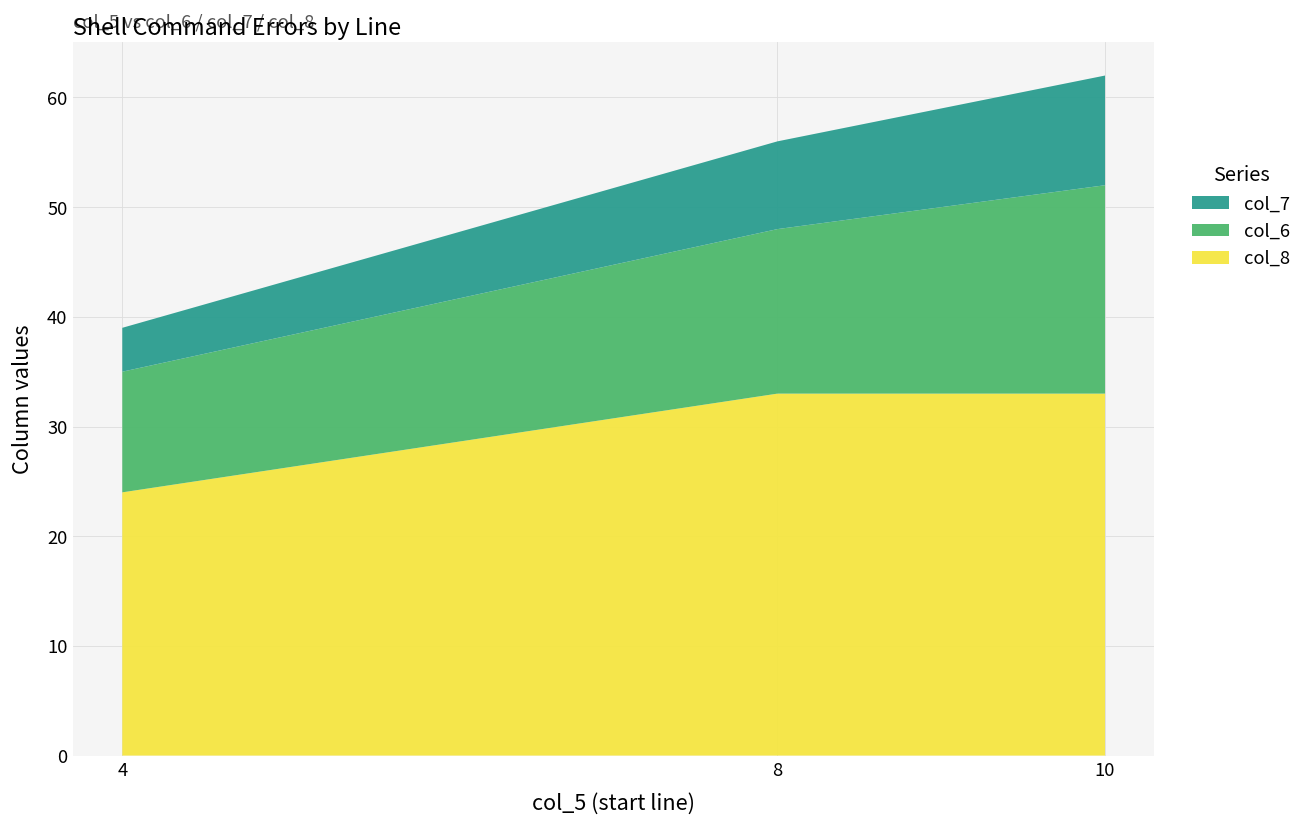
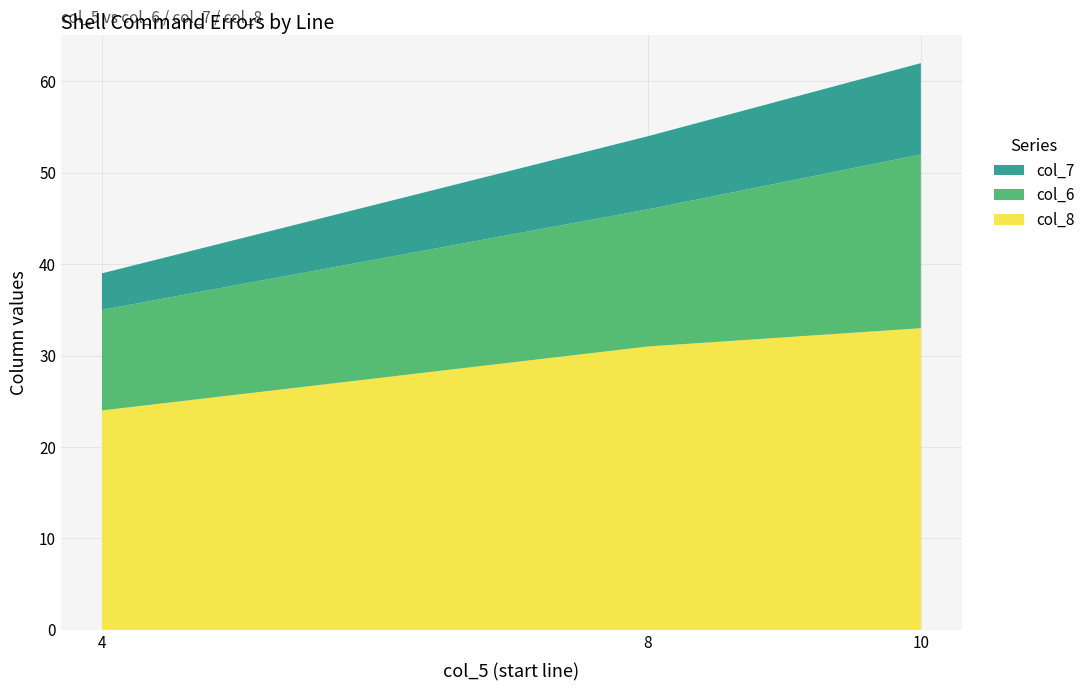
col_8, 8: 33 -> 31
